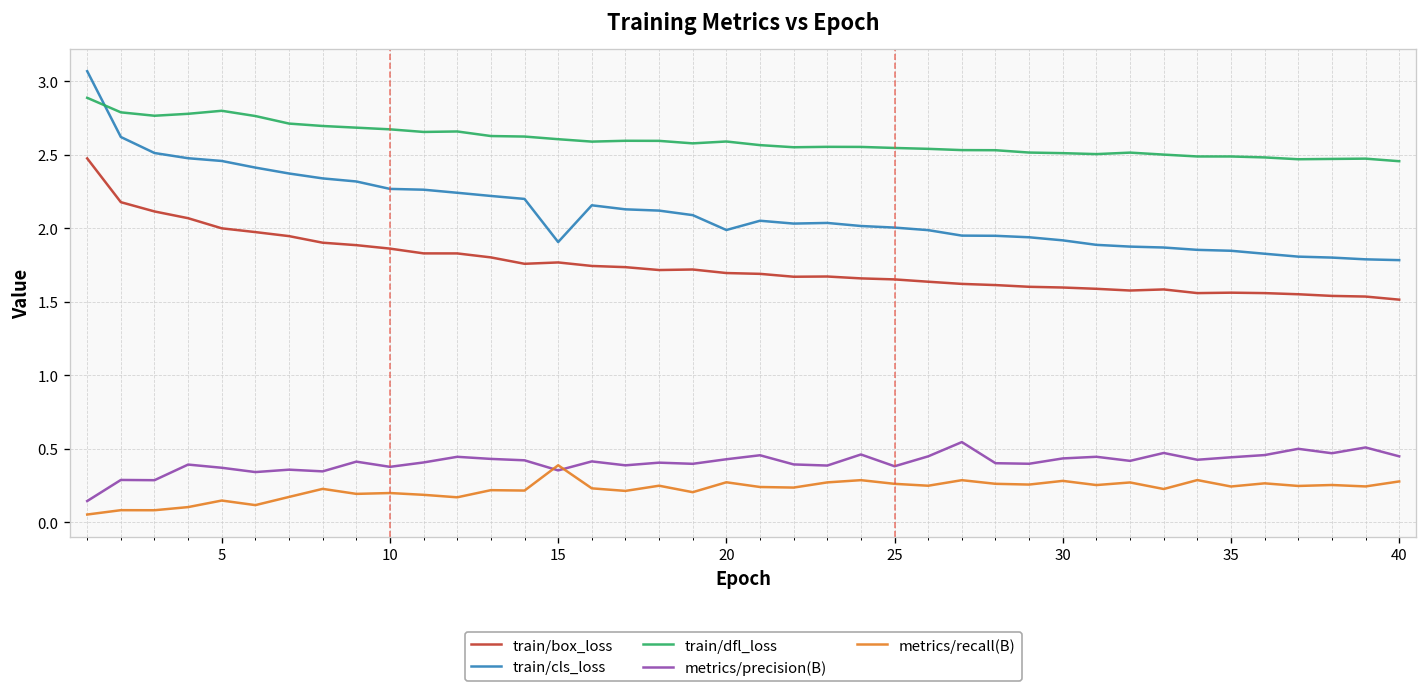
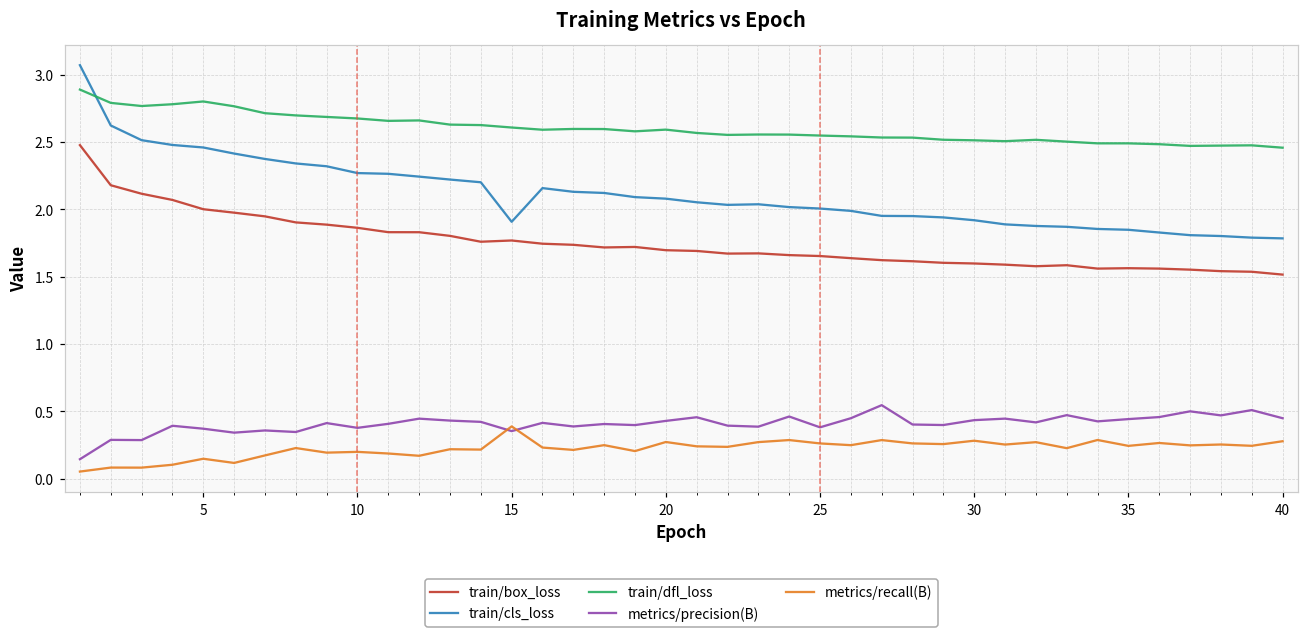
train/cls_loss, 20: 1.99 -> 2.08
